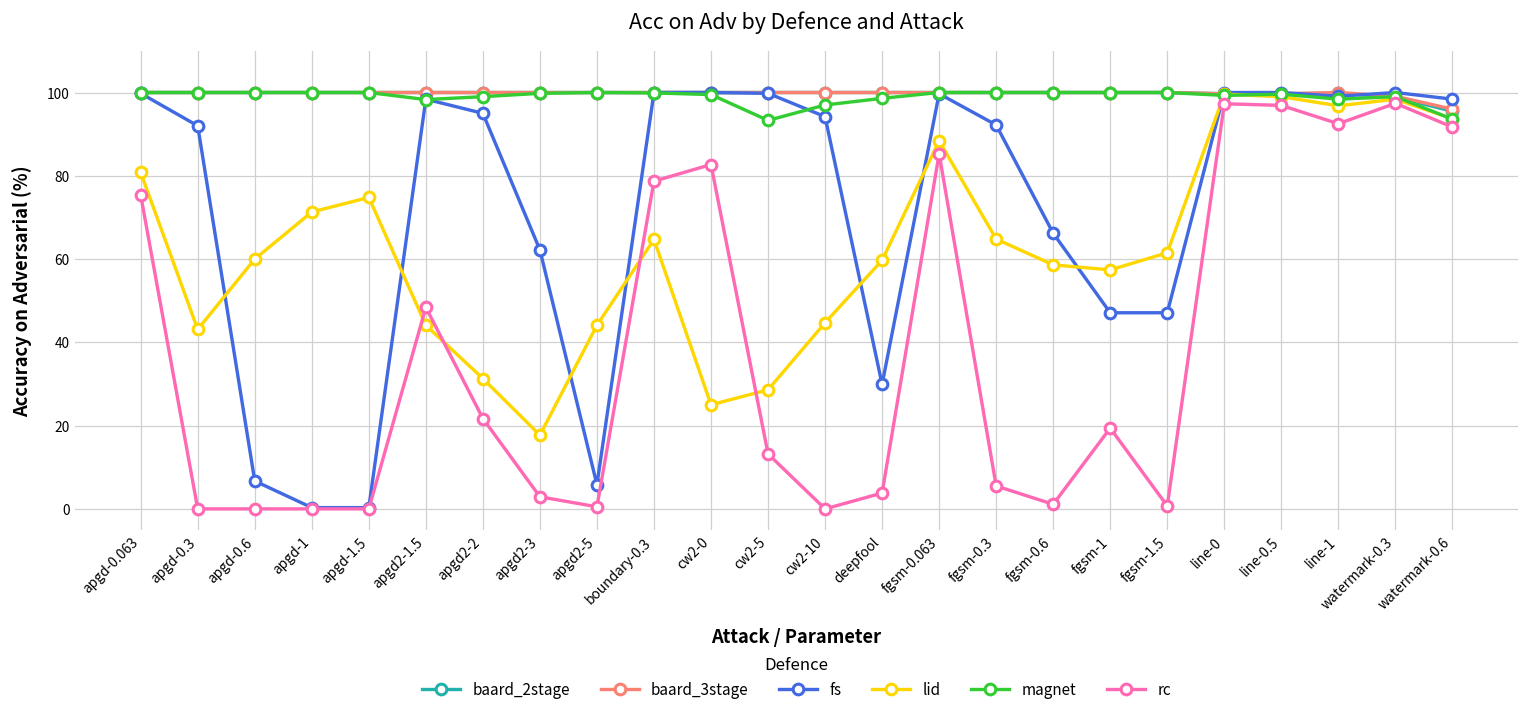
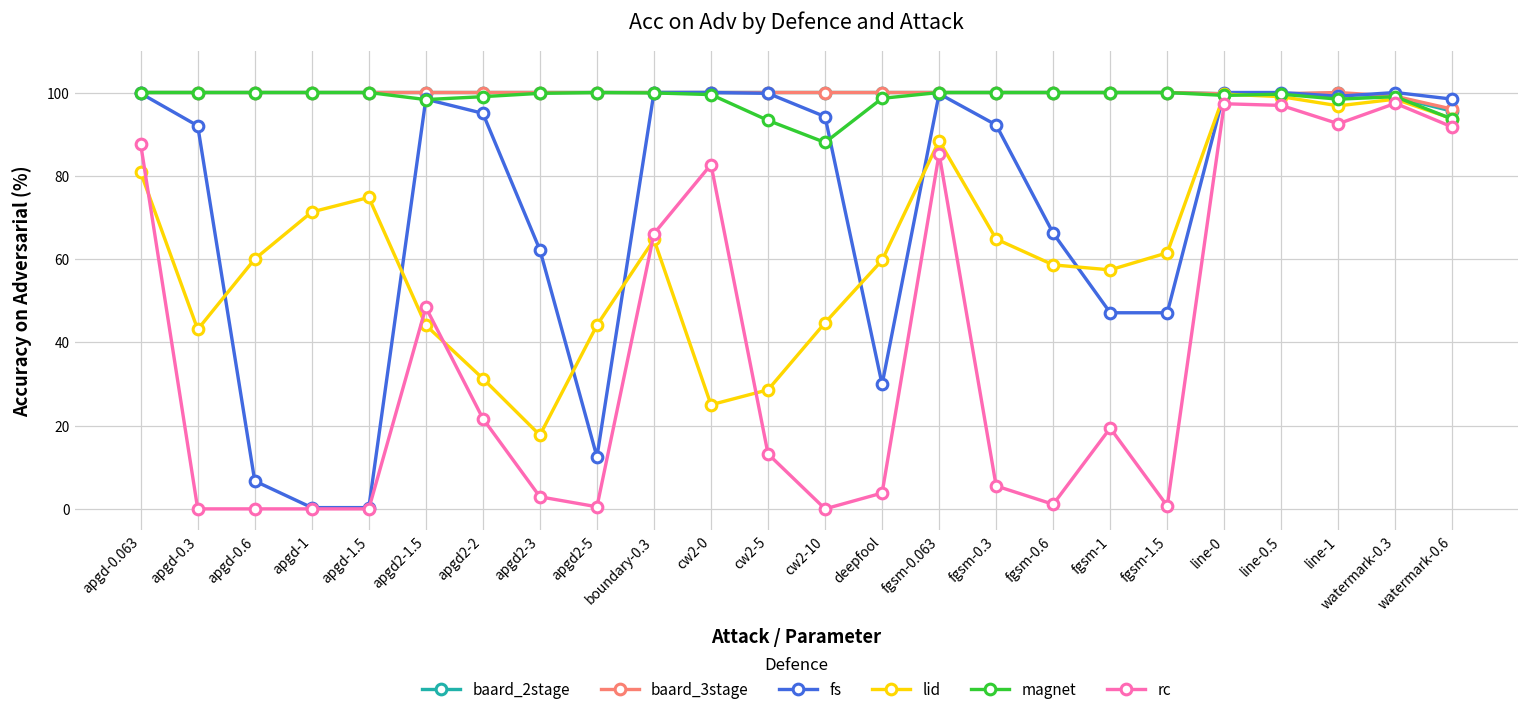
rc, apgd-0.063: 75 -> 88
fs, apgd2-5: 6 -> 13
rc, boundary-0.3: 79 -> 66
magnet, cw2-10: 97 -> 88
